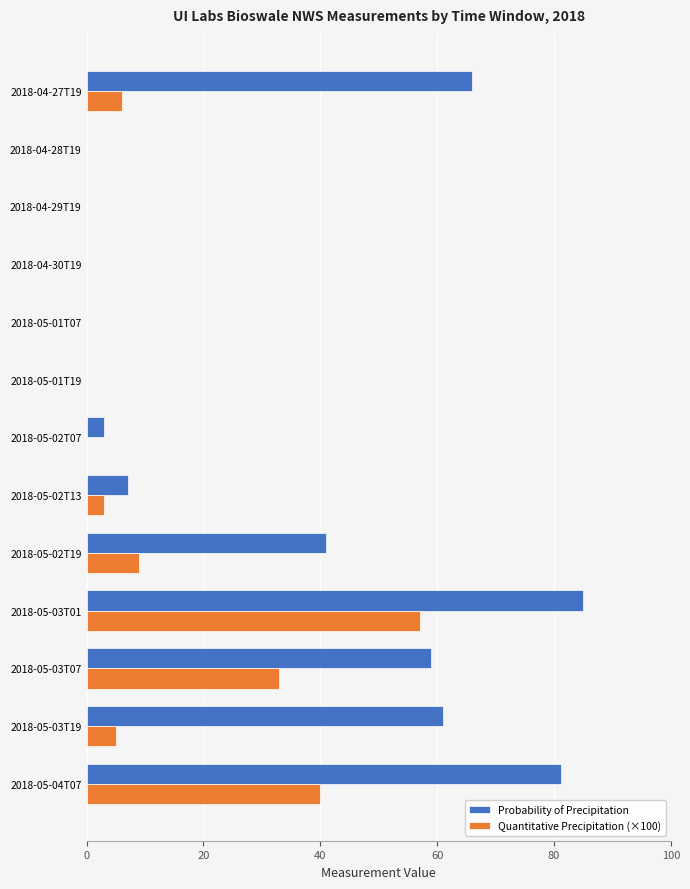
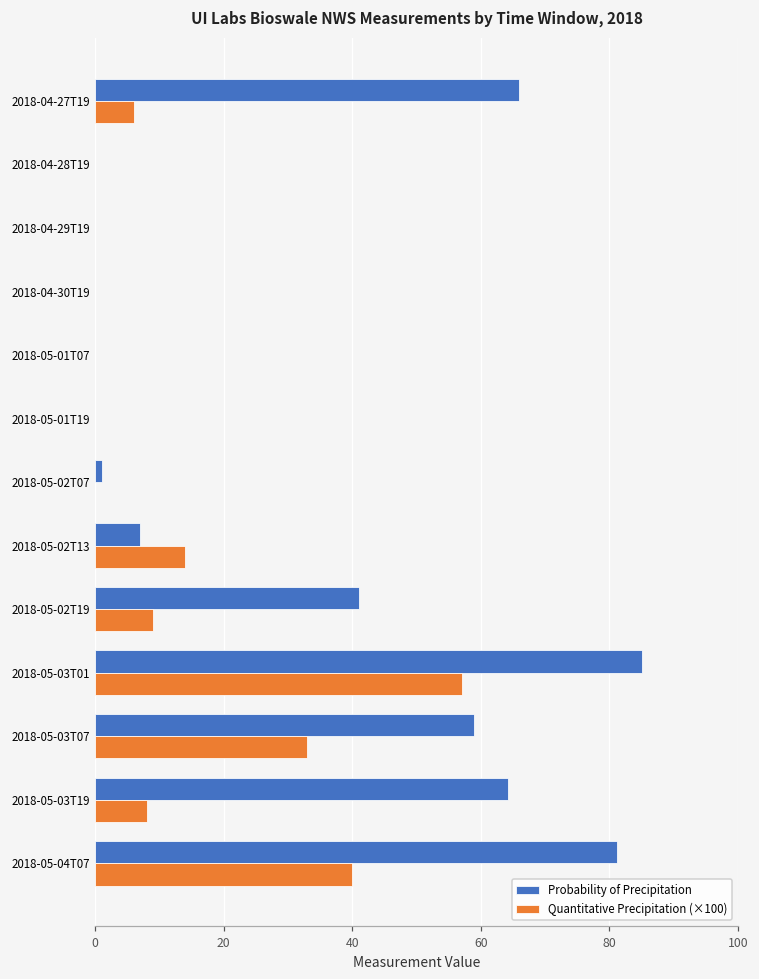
Probability of Precipitation, 2018-05-02T07: 3 -> 1
Quantitative Precipitation (×100), 2018-05-02T13: 3 -> 14
Probability of Precipitation, 2018-05-03T19: 61 -> 64
Quantitative Precipitation (×100), 2018-05-03T19: 5 -> 8
